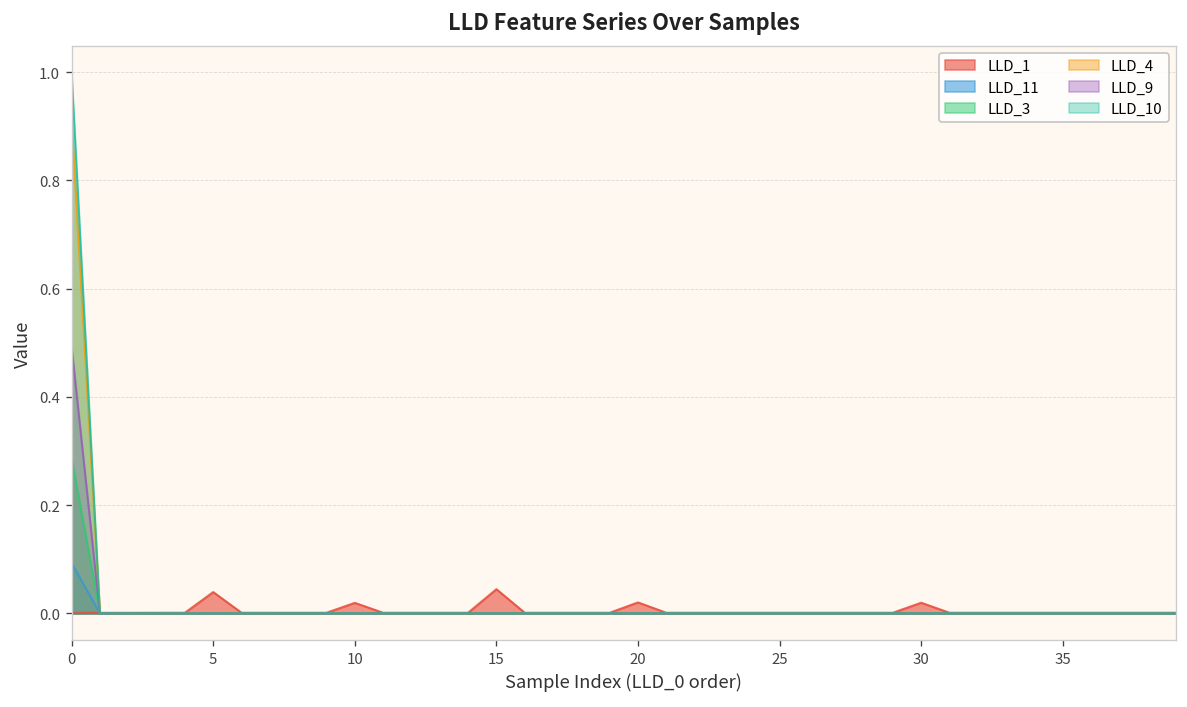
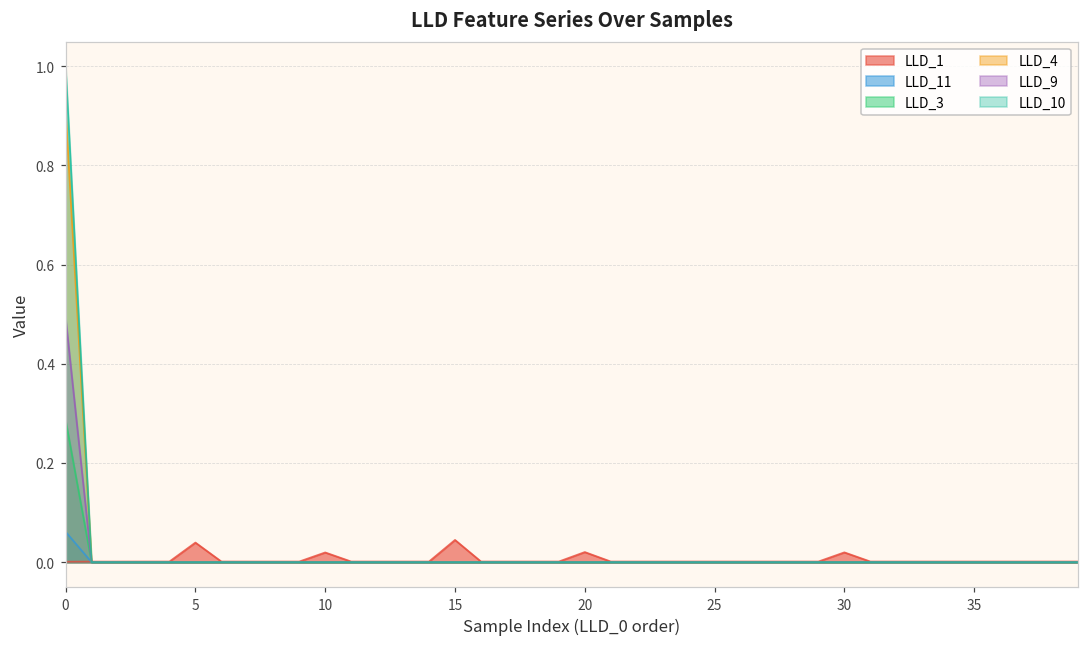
LLD_11, 0: 0.09 -> 0.06
